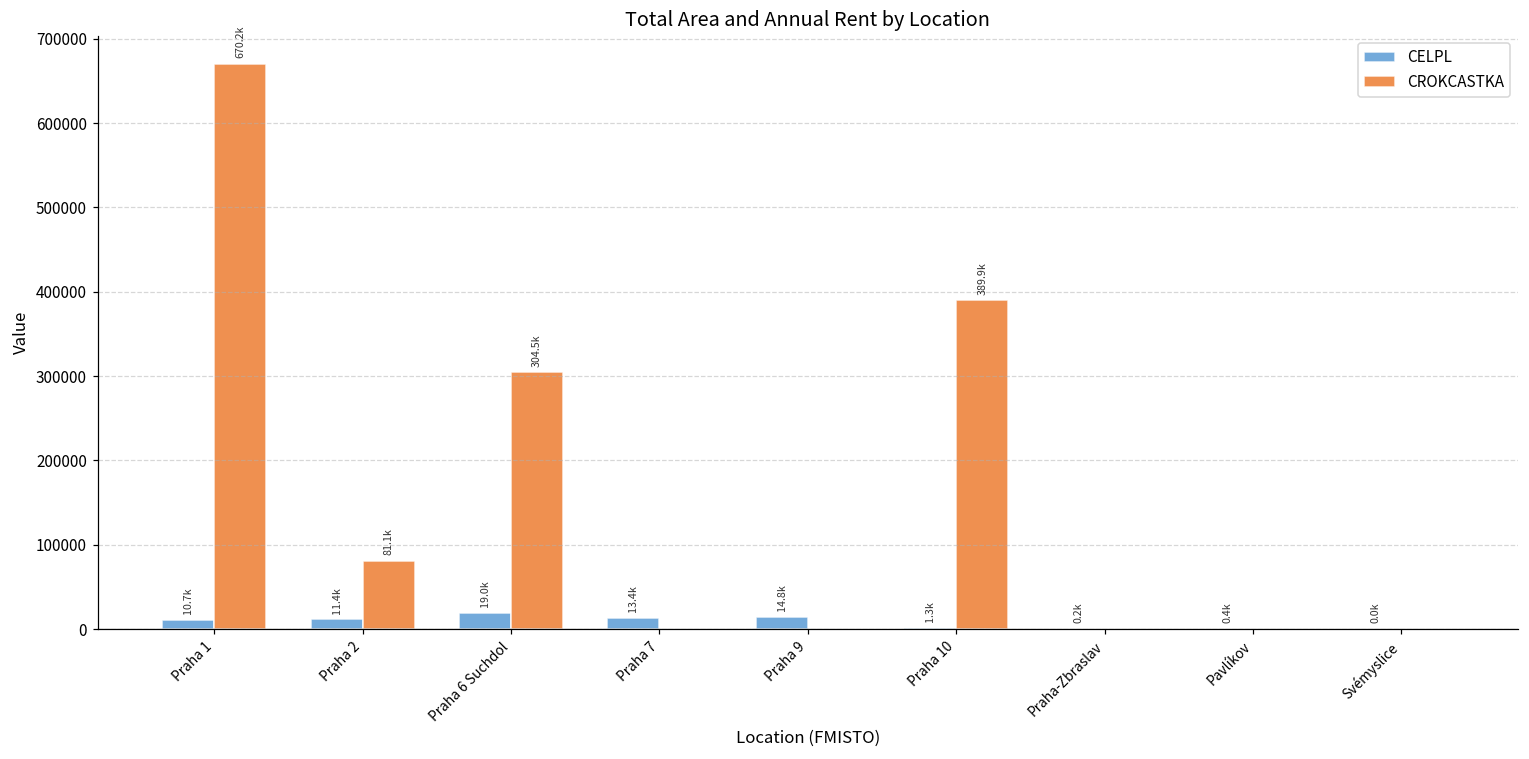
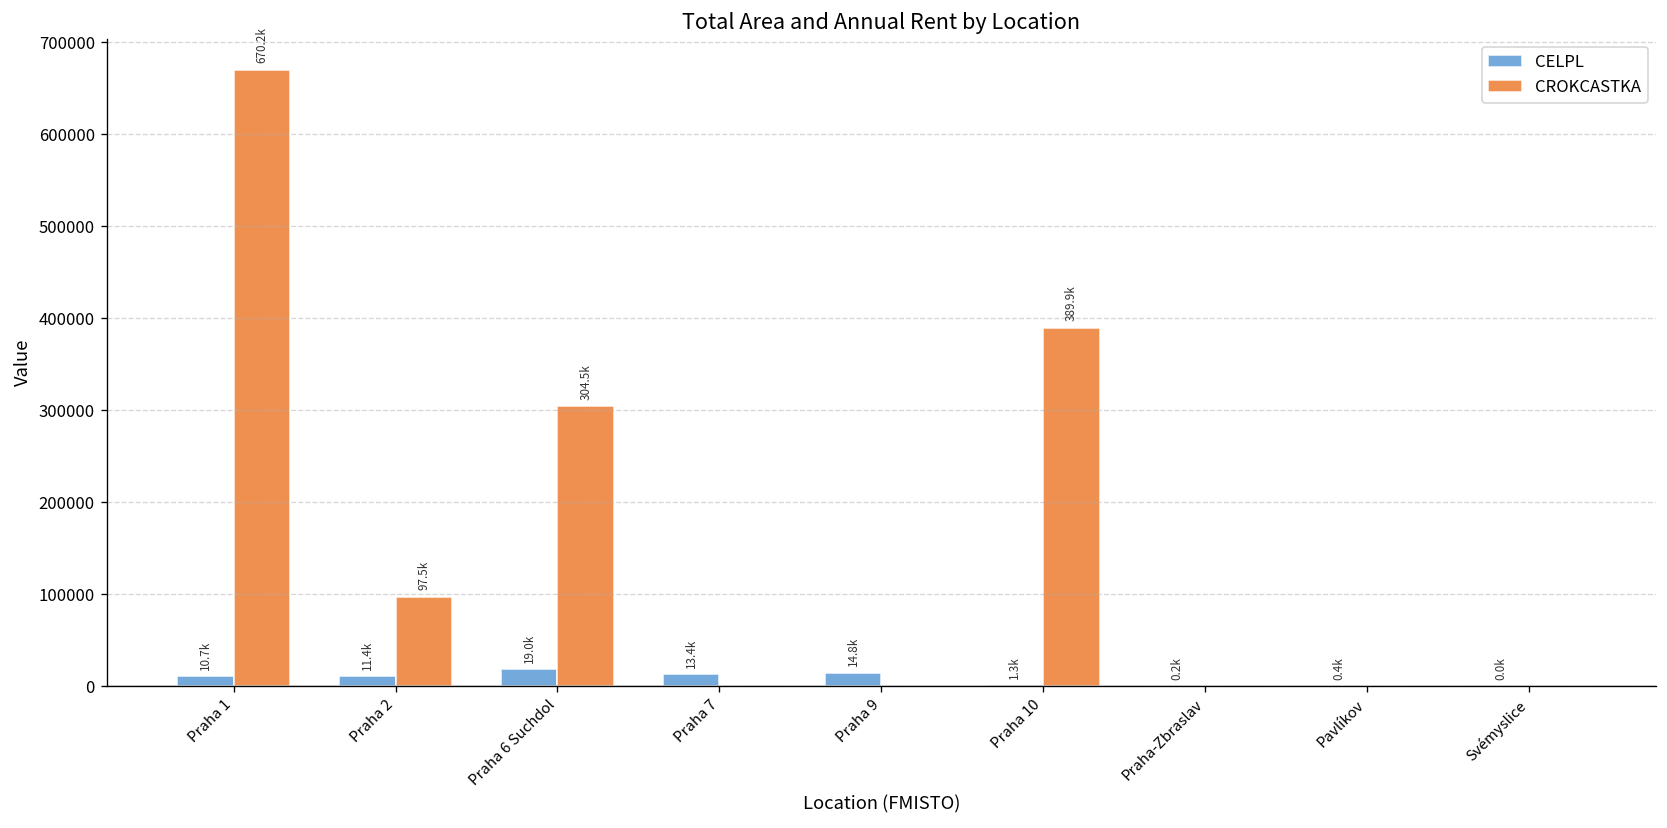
CROKCASTKA, Praha 2: 81.1k -> 97.5k
